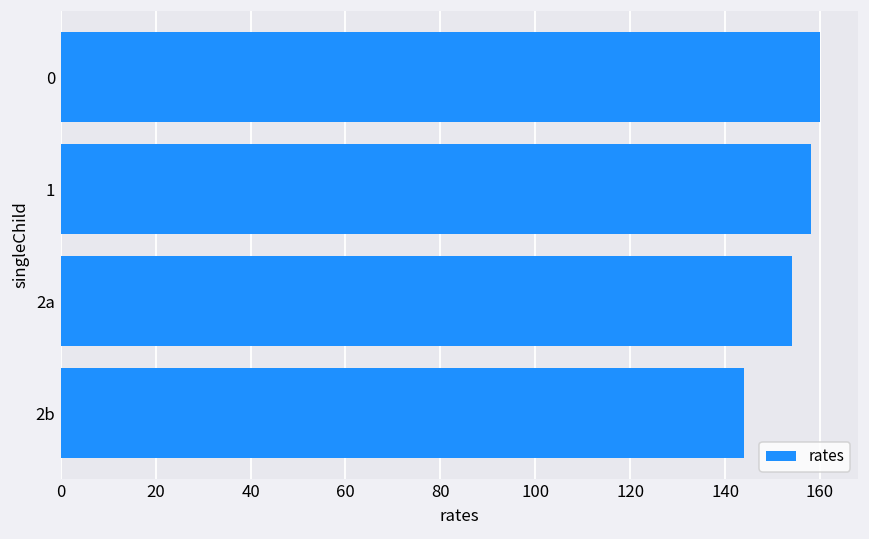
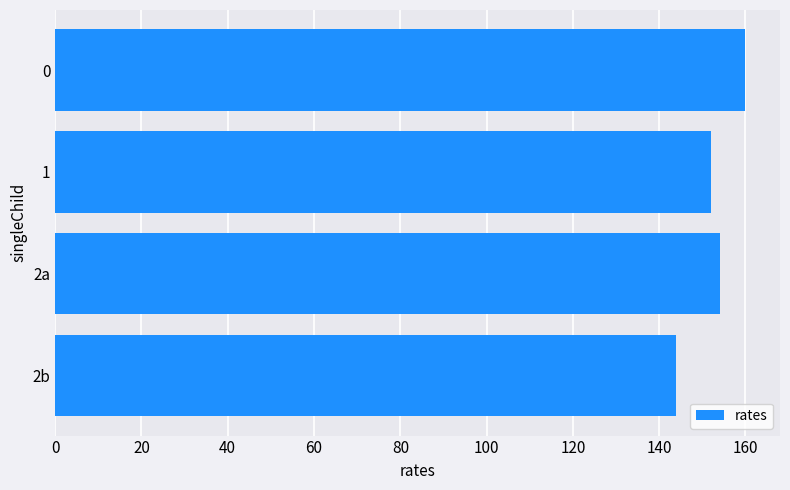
1: 158 -> 152
